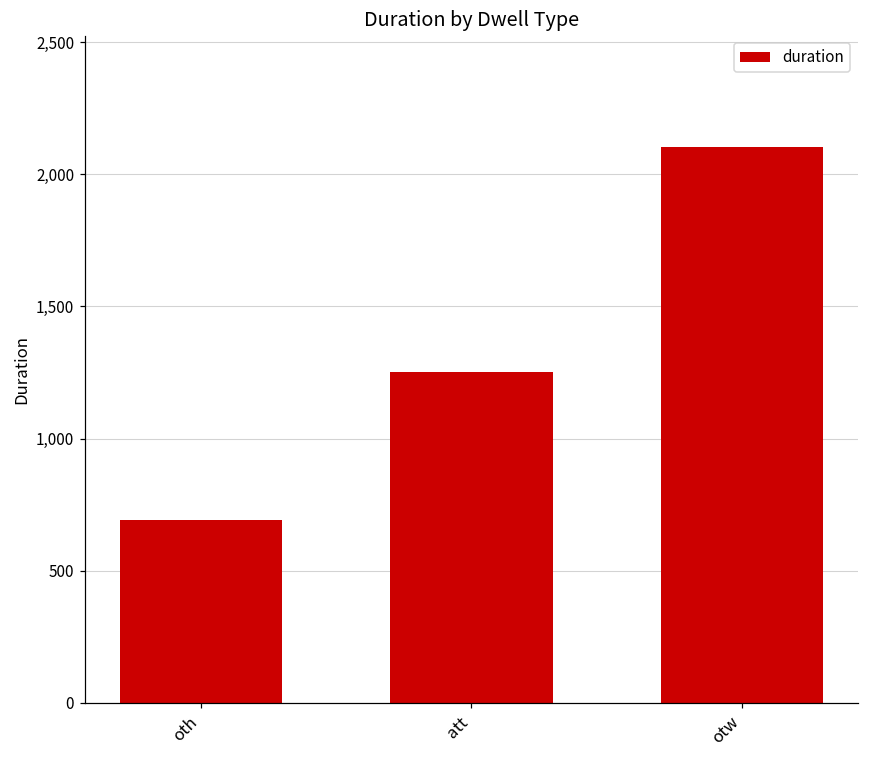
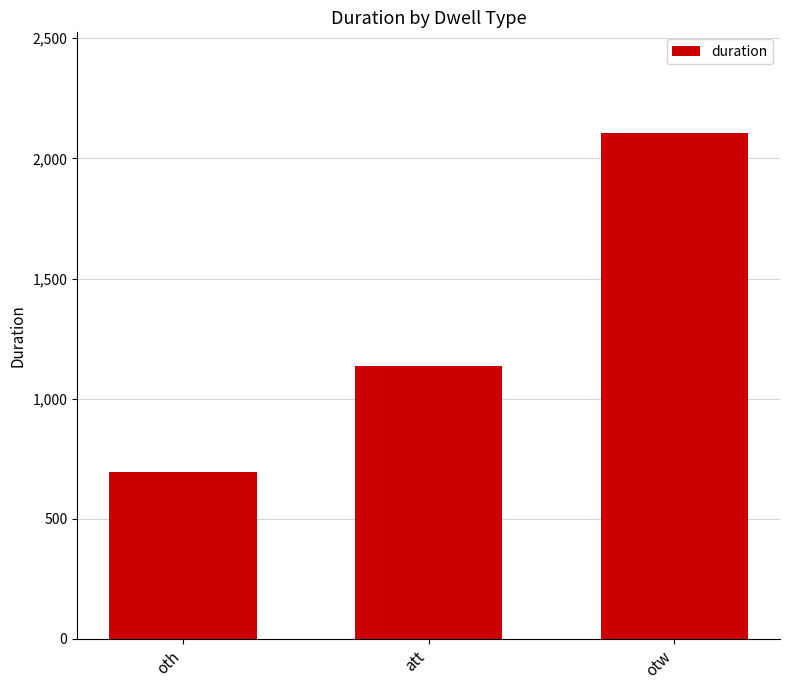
att: 1,250 -> 1,140
